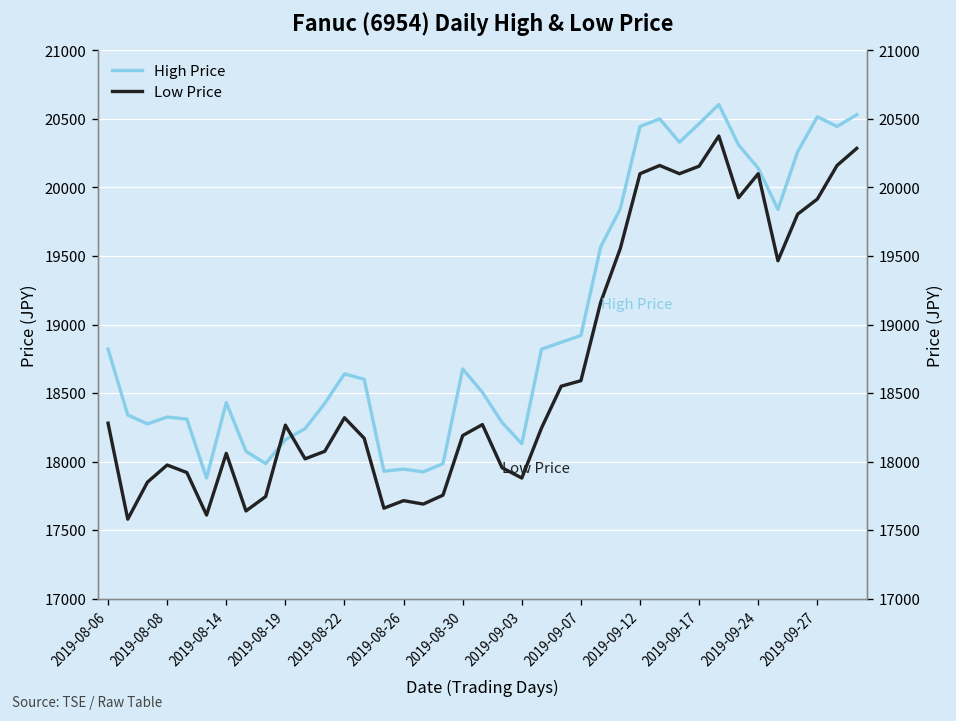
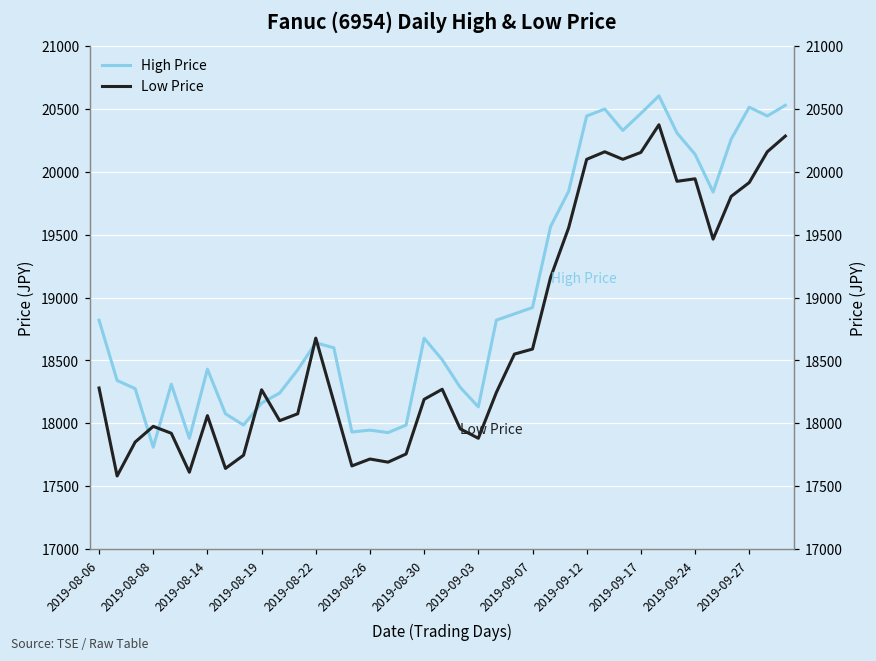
High Price, 2019-08-08: 18330 -> 17810
Low Price, 2019-08-22: 18320 -> 18680
Low Price, 2019-09-24: 20100 -> 19950
